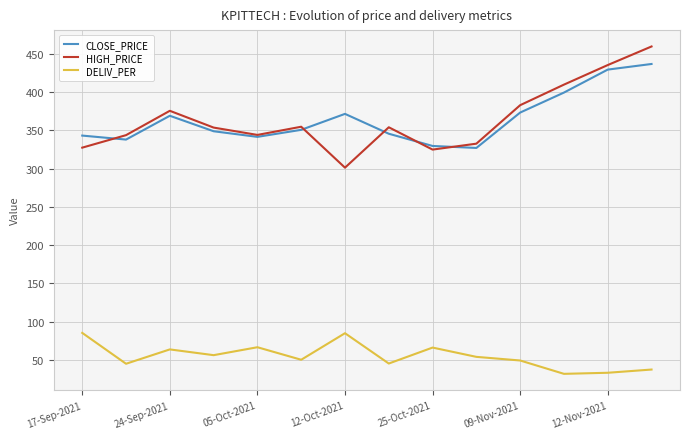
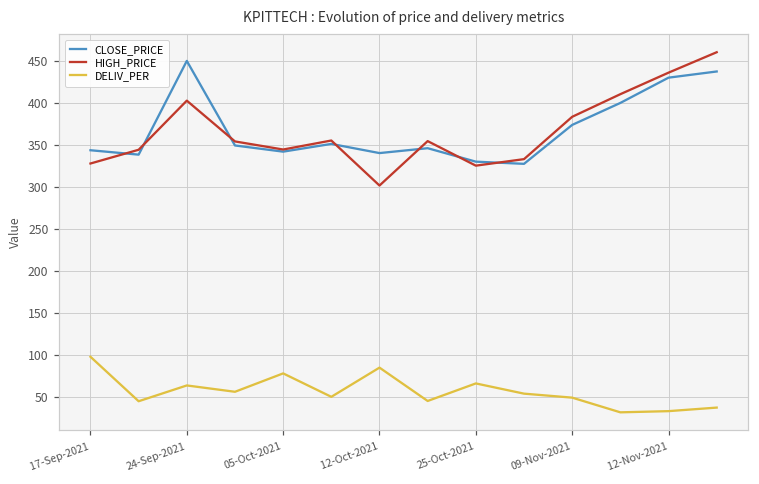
DELIV_PER, 17-Sep-2021: 90 -> 100
CLOSE_PRICE, 24-Sep-2021: 370 -> 450
HIGH_PRICE, 24-Sep-2021: 380 -> 400
DELIV_PER, 05-Oct-2021: 70 -> 80
CLOSE_PRICE, 12-Oct-2021: 370 -> 340
